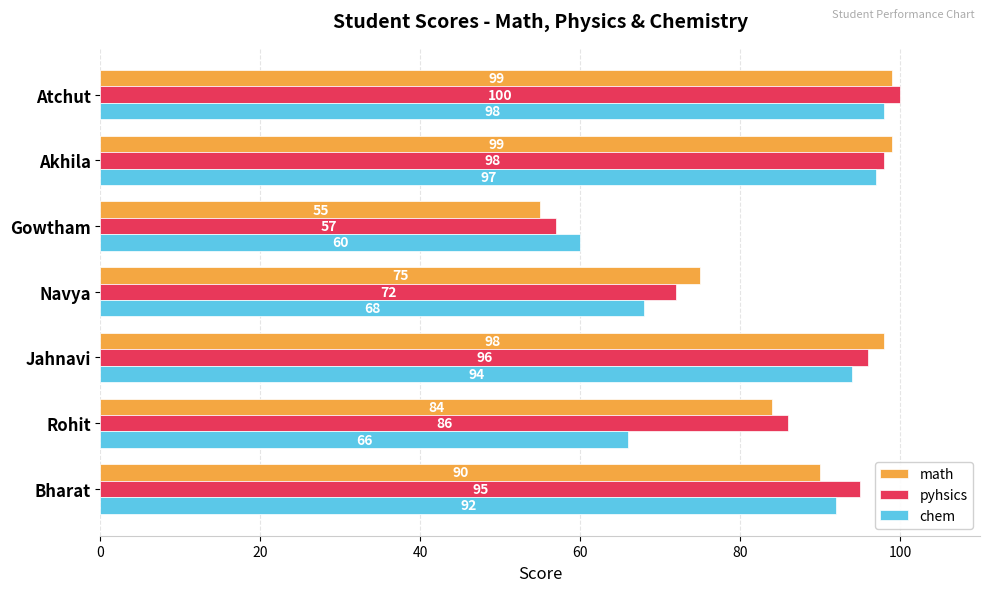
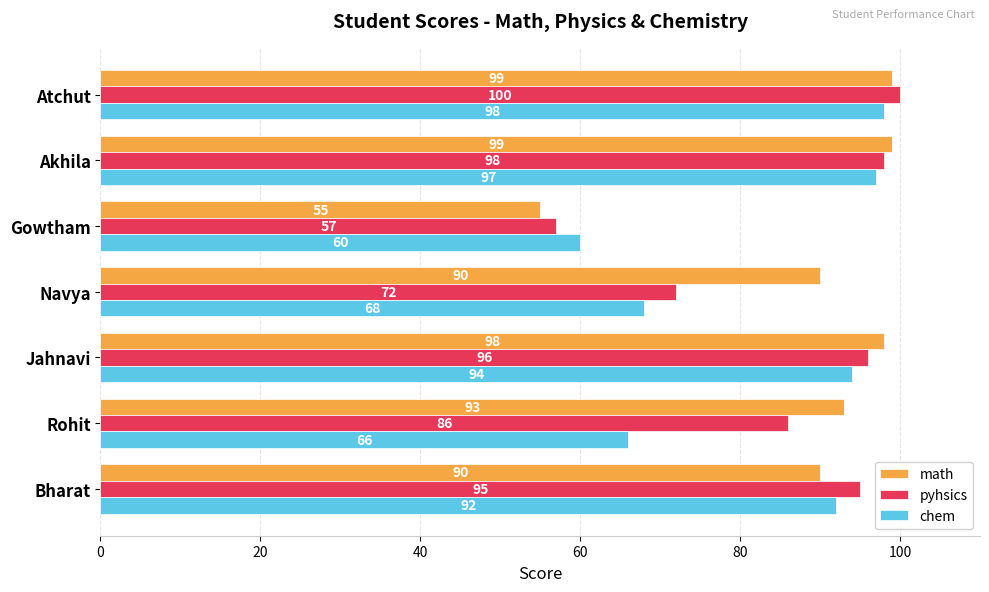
math, Navya: 75 -> 90
math, Rohit: 84 -> 93
